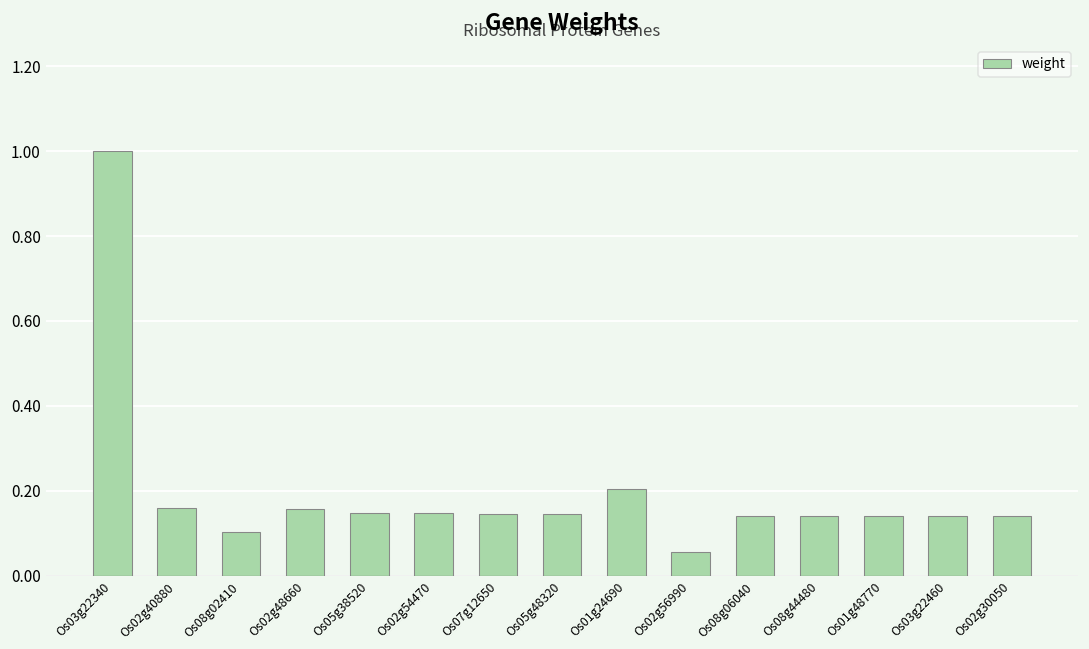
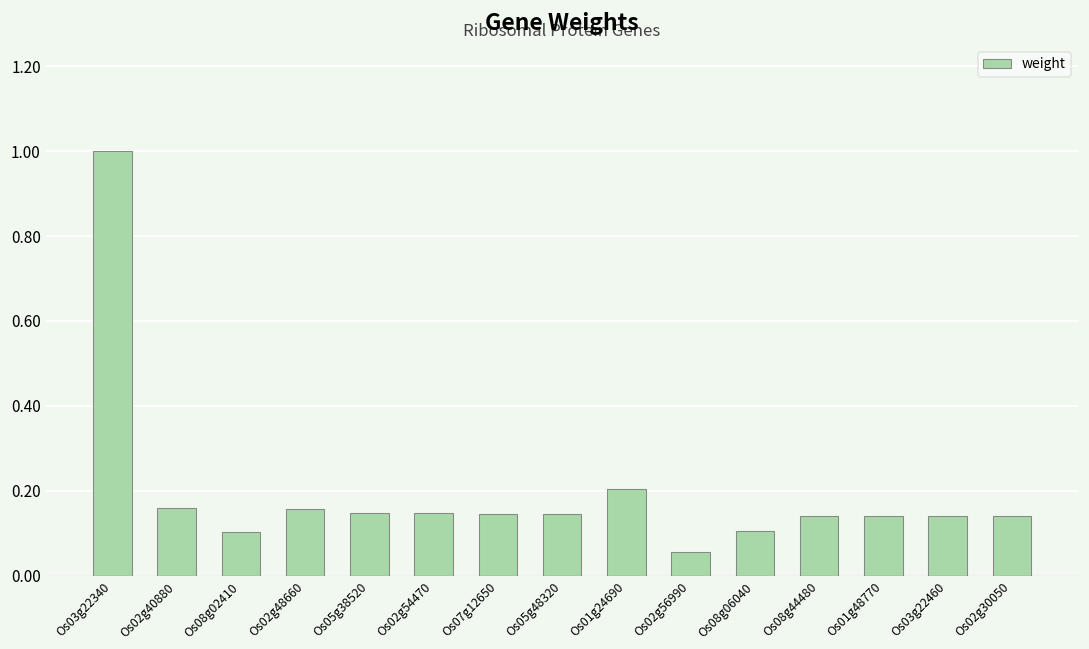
Os08g06040: 0.14 -> 0.11
